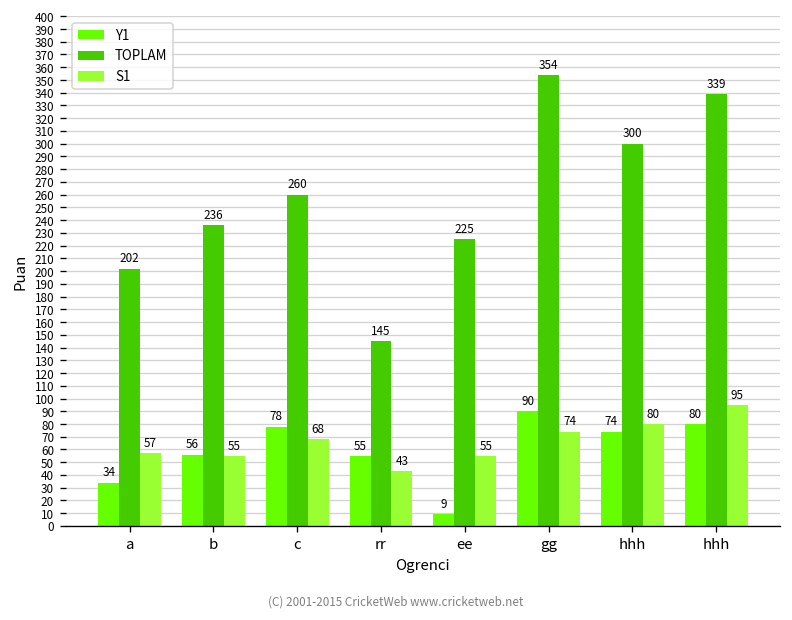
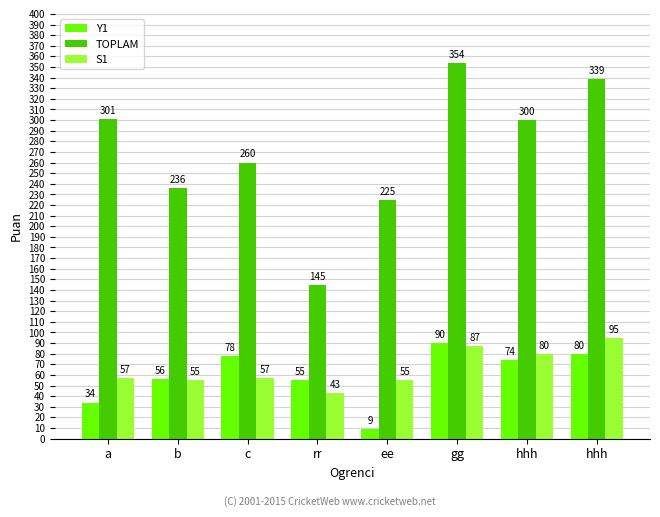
TOPLAM, a: 202 -> 301
S1, c: 68 -> 57
S1, gg: 74 -> 87
